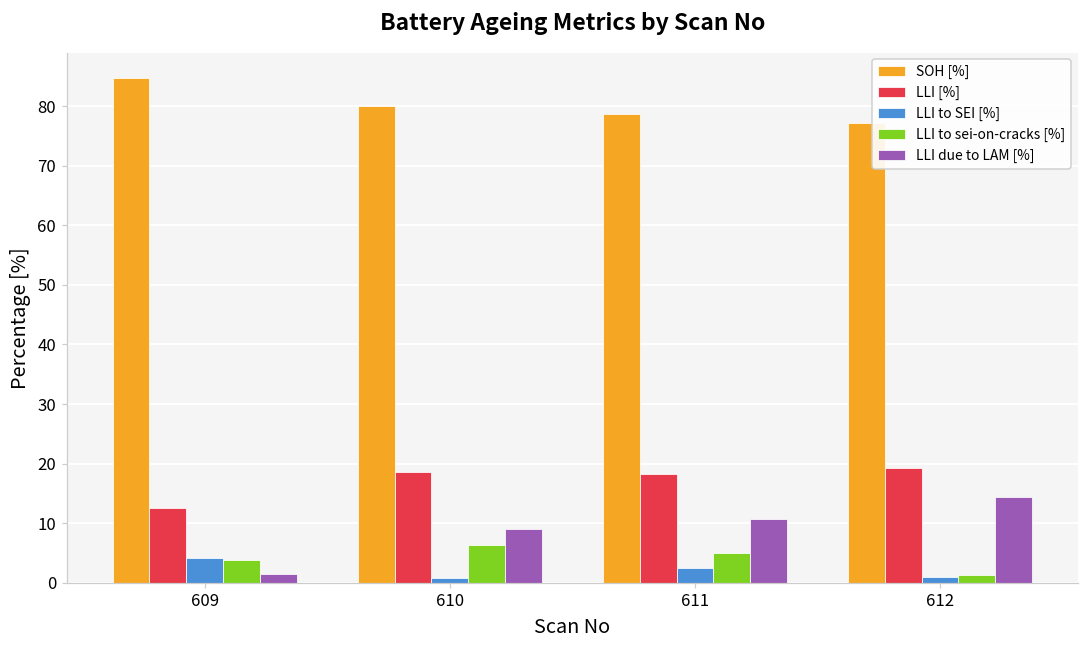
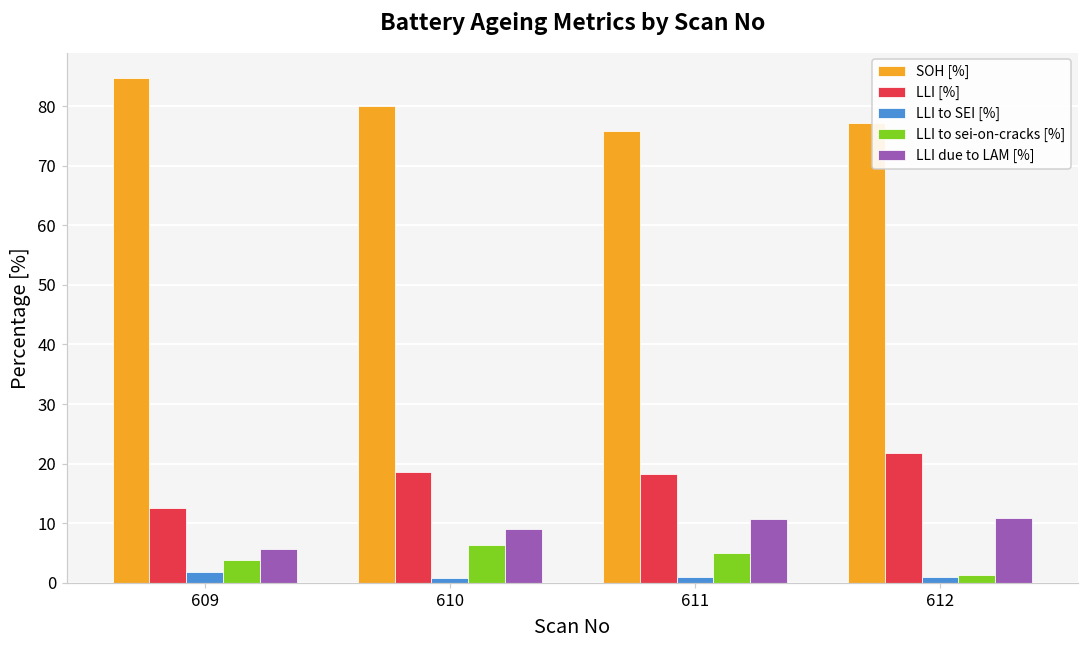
LLI to SEI [%], 609: 4 -> 2
LLI due to LAM [%], 609: 1 -> 6
SOH [%], 611: 79 -> 76
LLI to SEI [%], 611: 2 -> 1
LLI [%], 612: 19 -> 22
LLI due to LAM [%], 612: 14 -> 11
